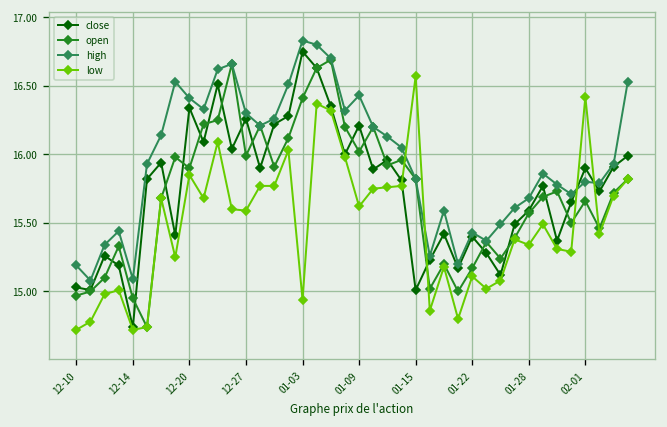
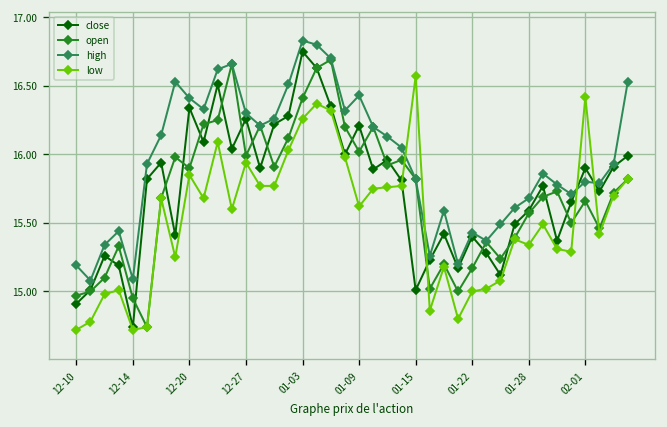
close, 12-10: 15.03 -> 14.91
low, 12-27: 15.59 -> 15.94
low, 01-03: 14.94 -> 16.26
low, 01-22: 15.11 -> 15.00
